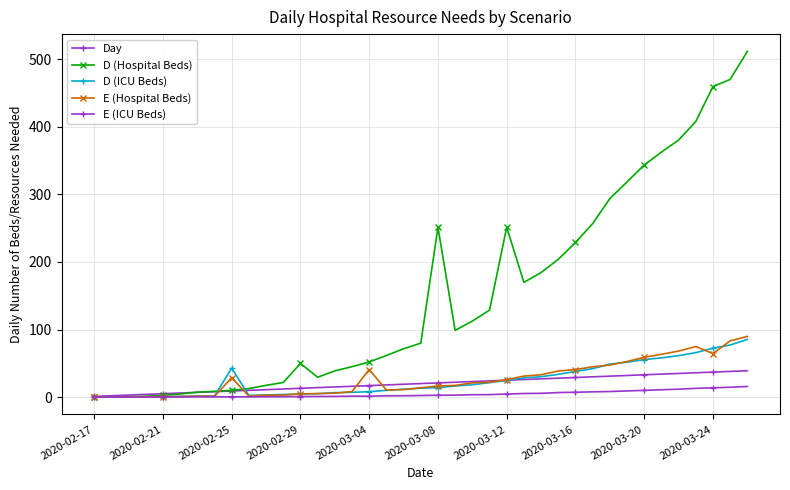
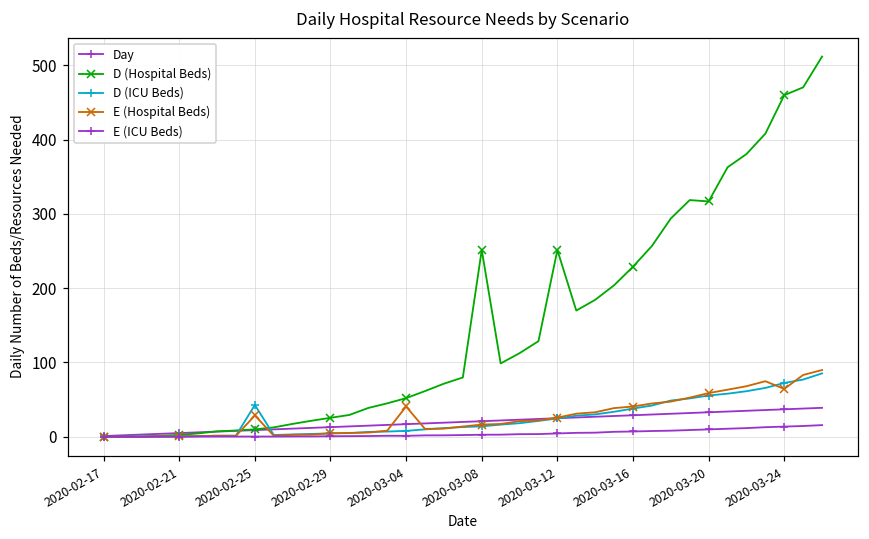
D (Hospital Beds), 2020-02-29: 50 -> 30
D (Hospital Beds), 2020-03-20: 340 -> 320
